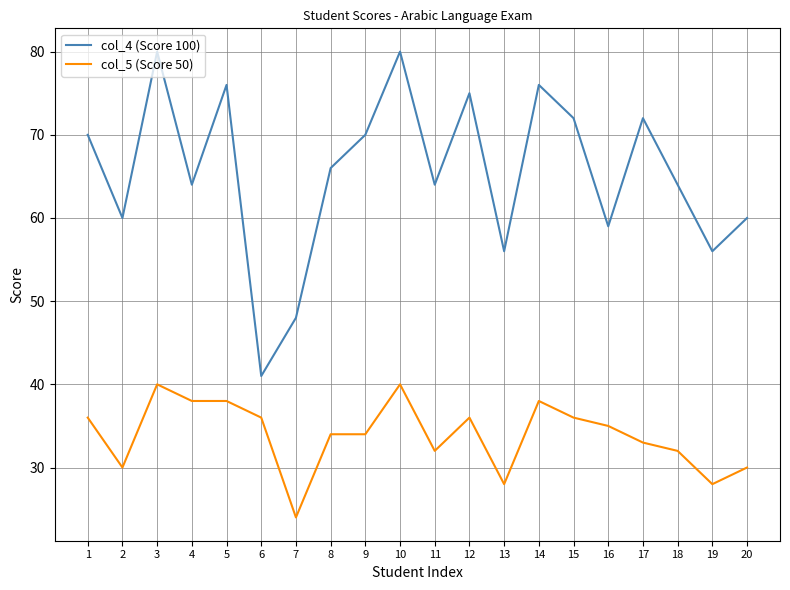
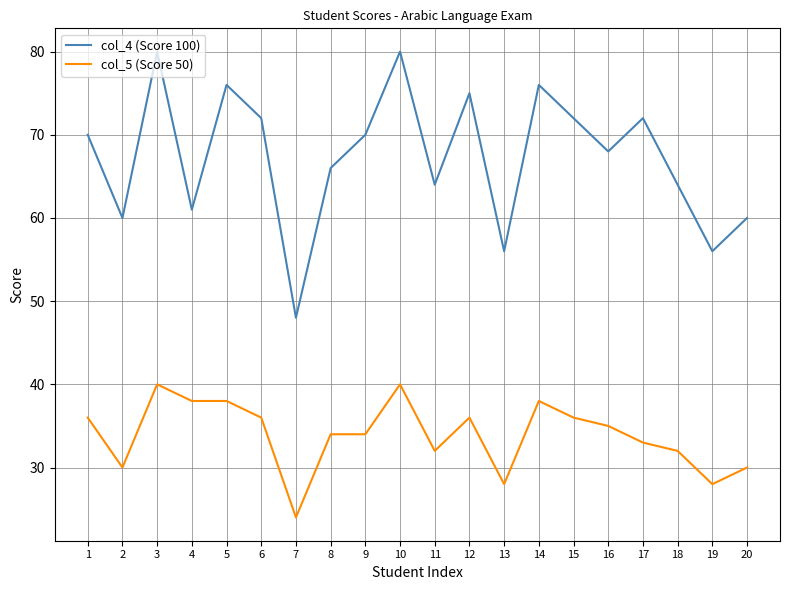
col_4 (Score 100), 4: 64 -> 61
col_4 (Score 100), 6: 41 -> 72
col_4 (Score 100), 16: 59 -> 68
